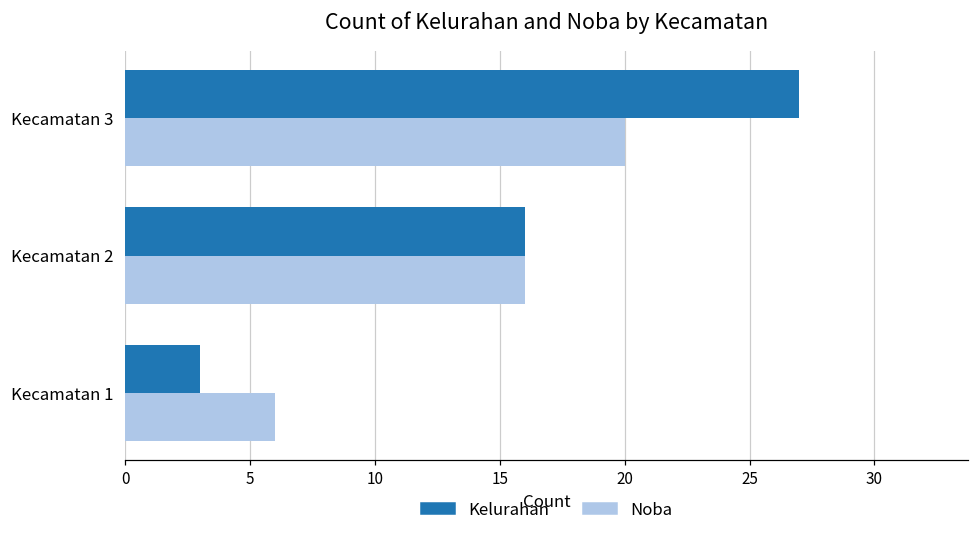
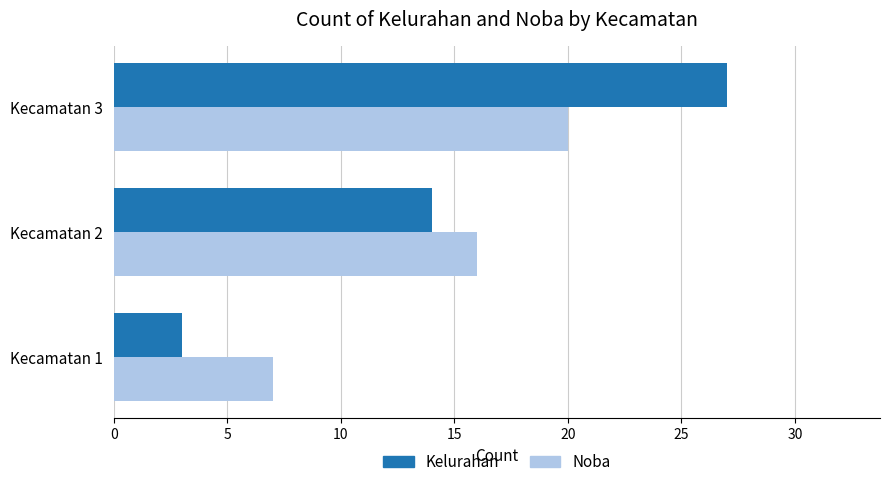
Kelurahan, Kecamatan 2: 16 -> 14
Noba, Kecamatan 1: 6 -> 7
